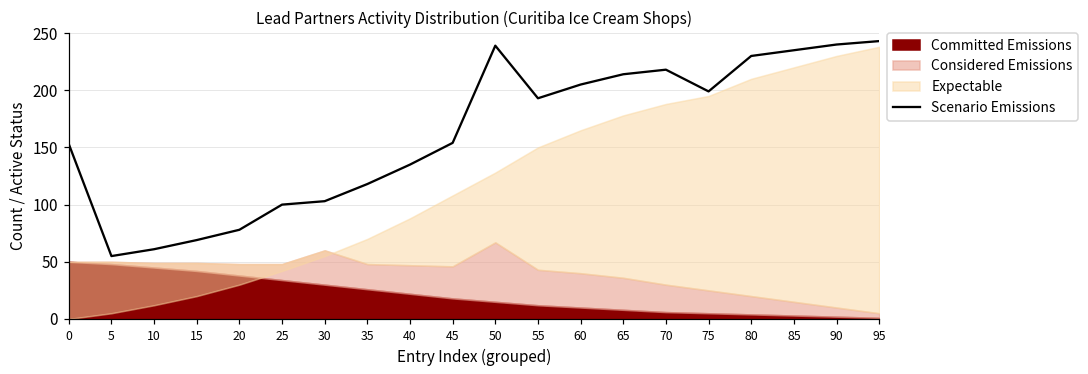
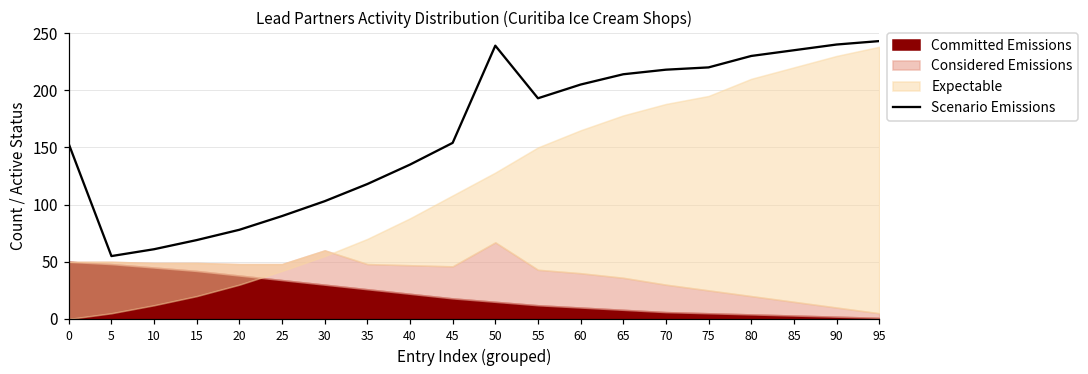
Scenario Emissions, 25: 100 -> 90
Scenario Emissions, 75: 199 -> 220
